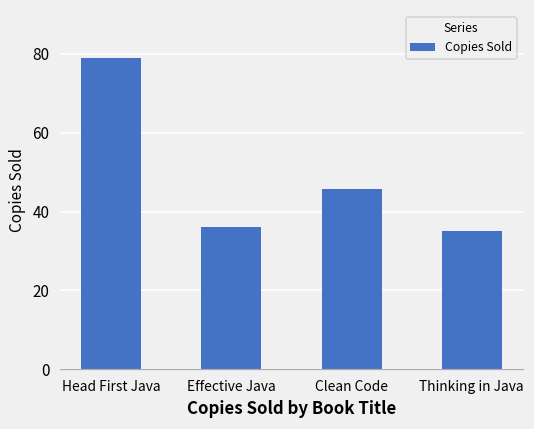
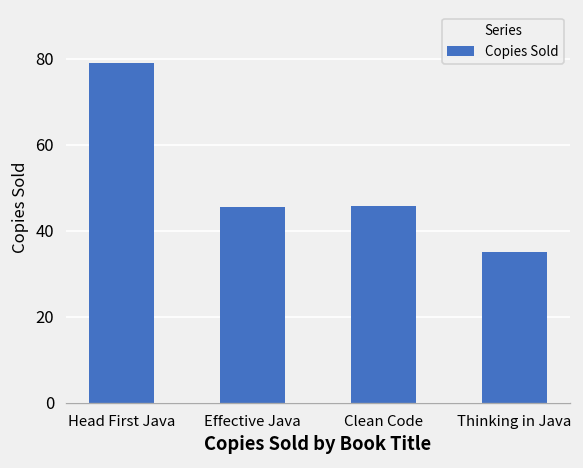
Effective Java: 36 -> 46
